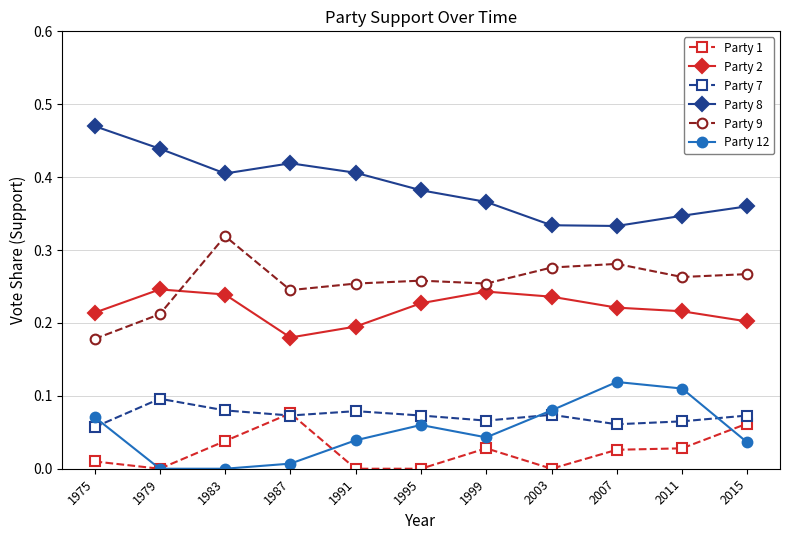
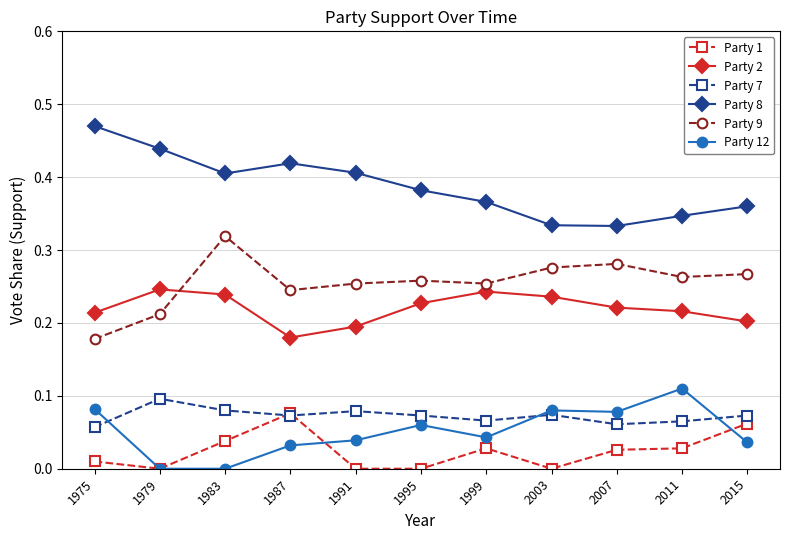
Party 12, 1975: 0.07 -> 0.08
Party 12, 1987: 0.01 -> 0.03
Party 12, 2007: 0.12 -> 0.08
